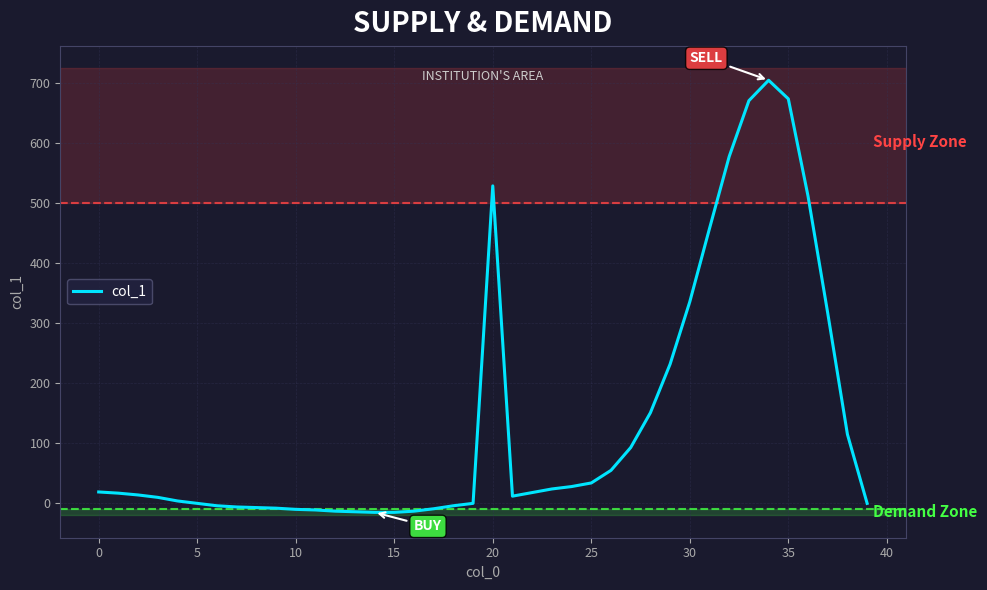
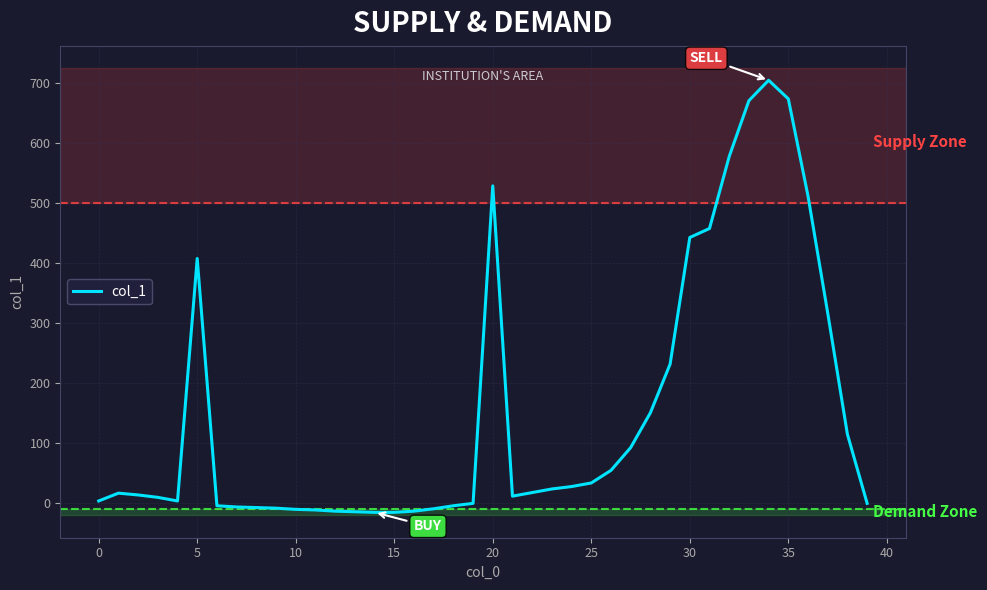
0: 20 -> 0
5: 0 -> 410
30: 340 -> 440
